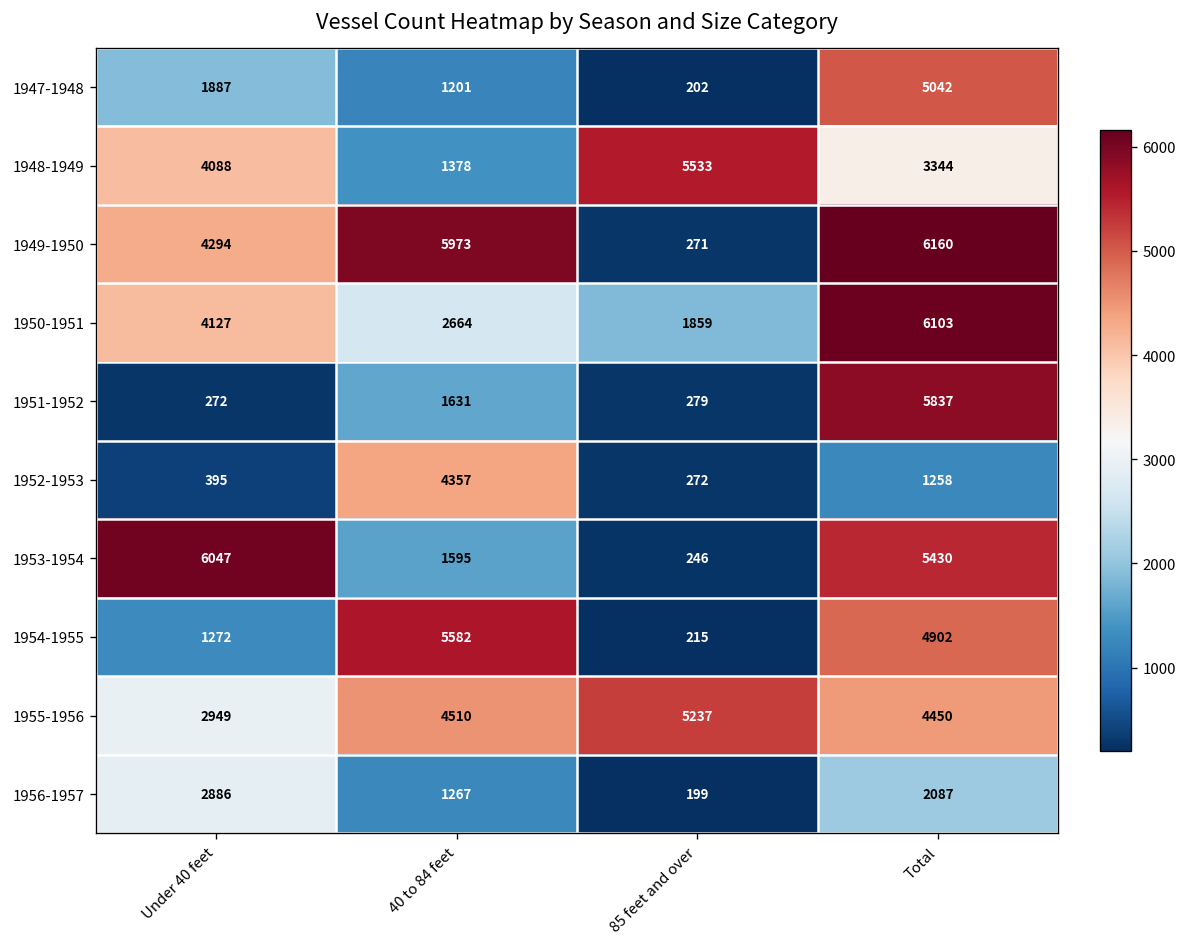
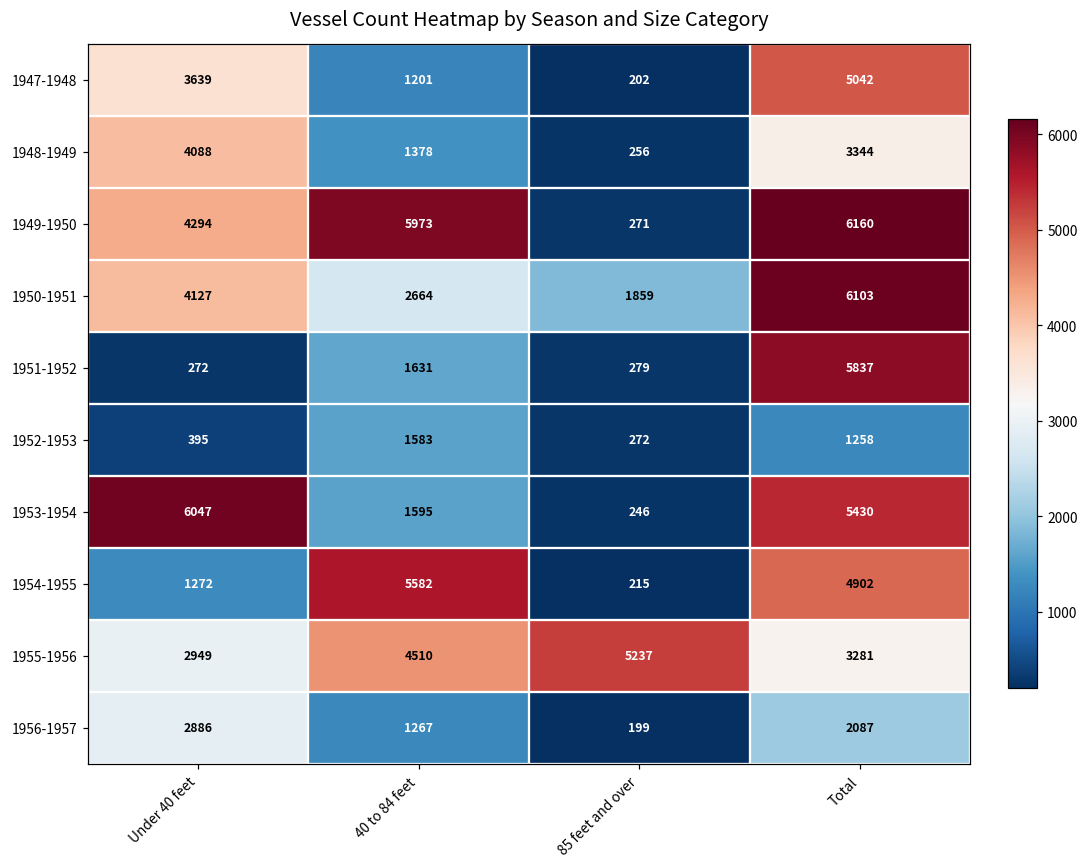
1947-1948, Under 40 feet: 1887 -> 3639
1948-1949, 85 feet and over: 5533 -> 256
1952-1953, 40 to 84 feet: 4357 -> 1583
1955-1956, Total: 4450 -> 3281
